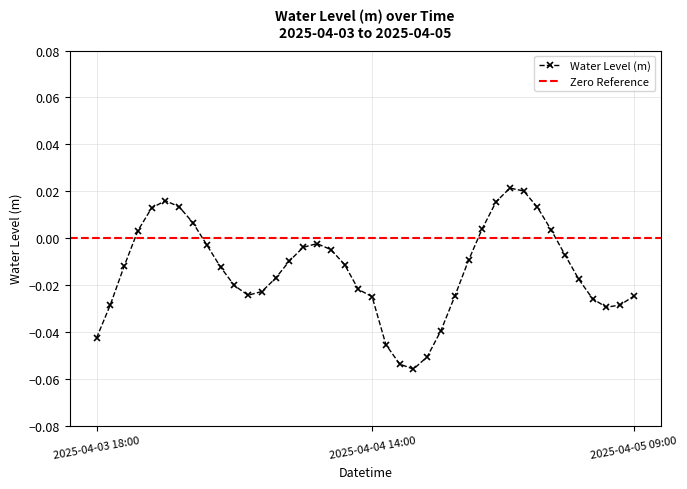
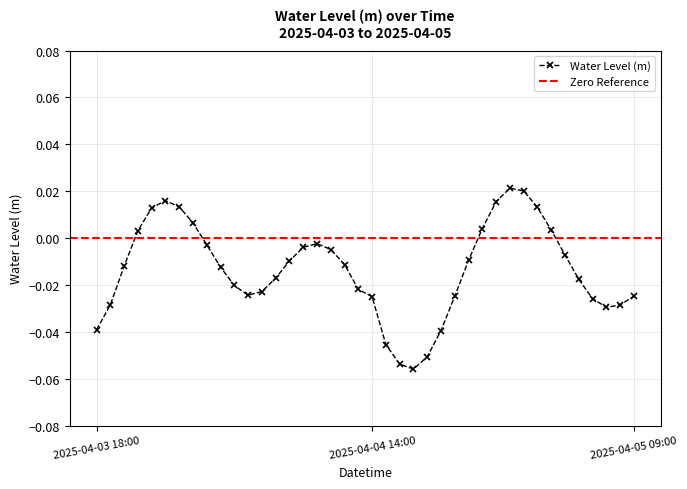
2025-04-03 18:00: -0.043 -> -0.039
